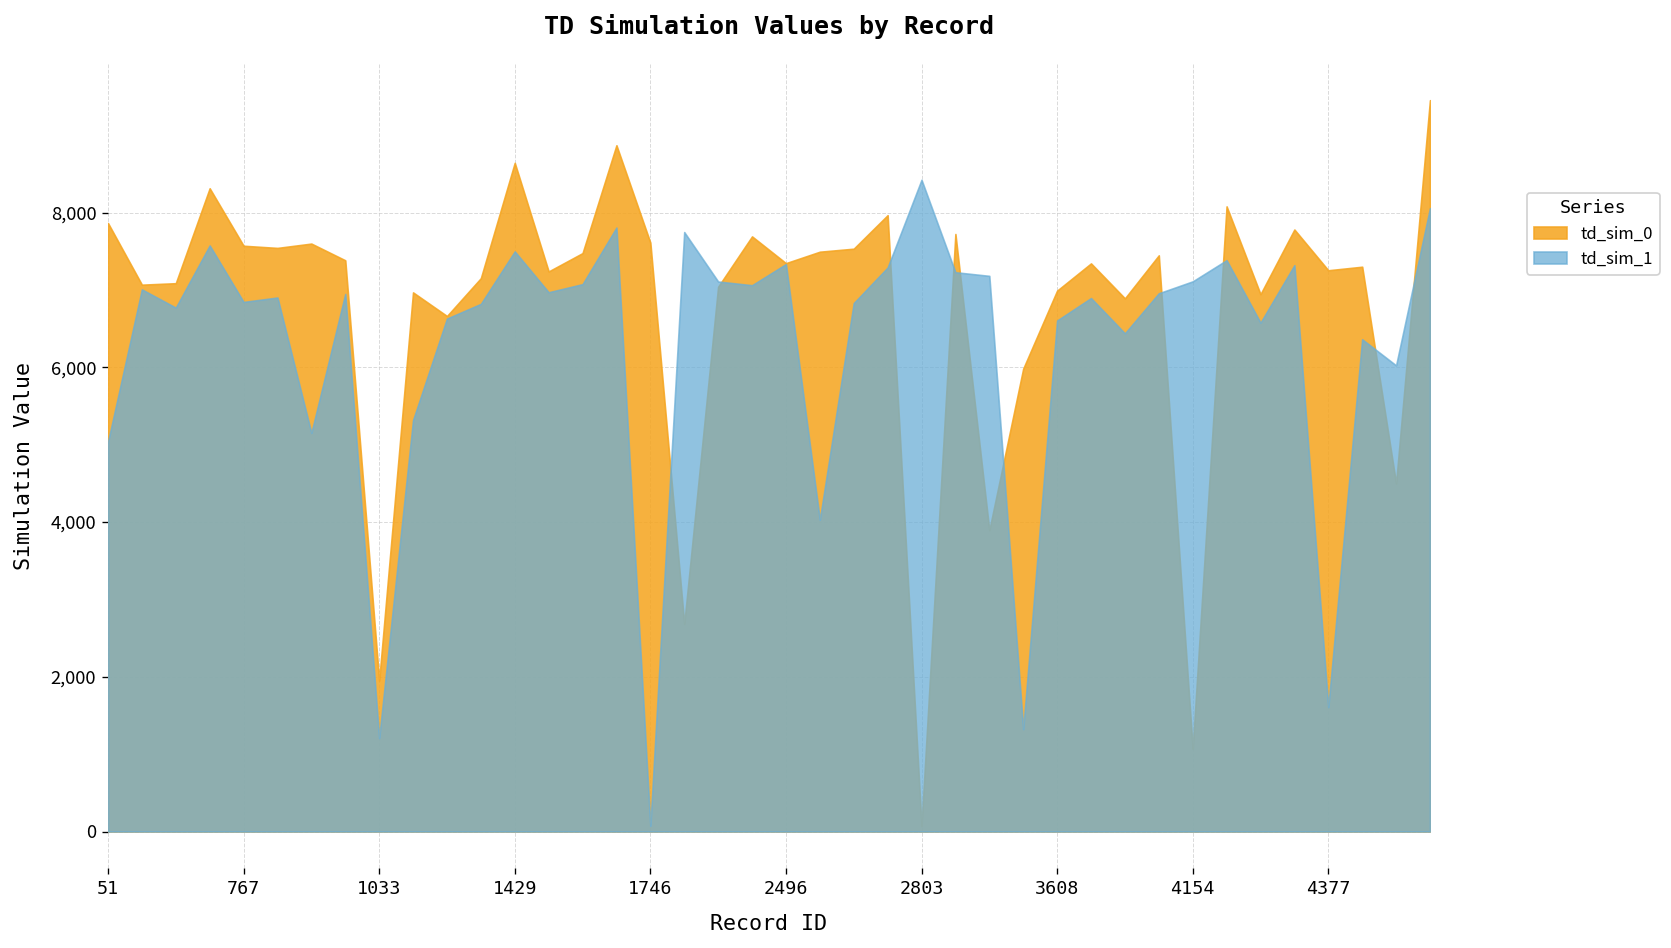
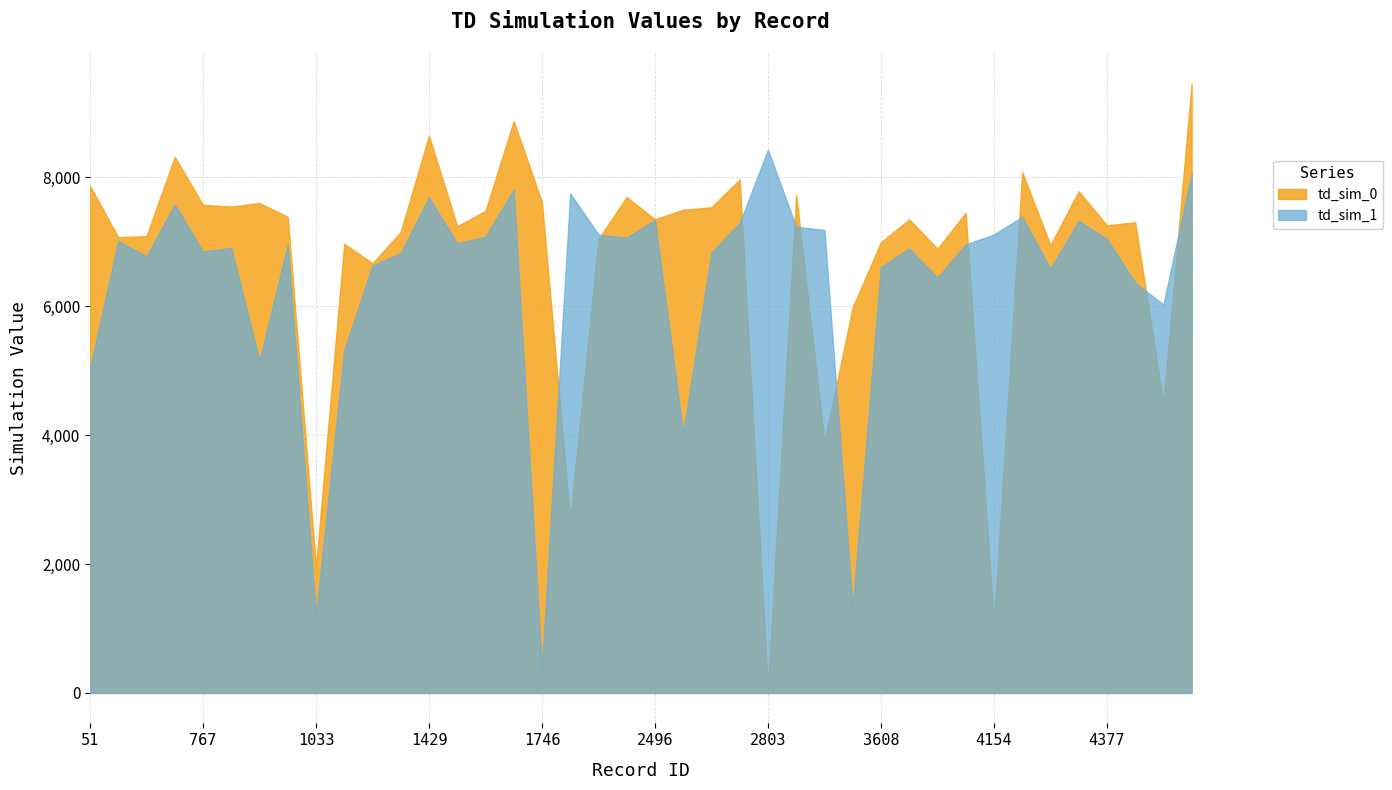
td_sim_1, 1429: 7,500 -> 7,700
td_sim_1, 1746: 100 -> 400
td_sim_1, 4377: 1,600 -> 7,000
